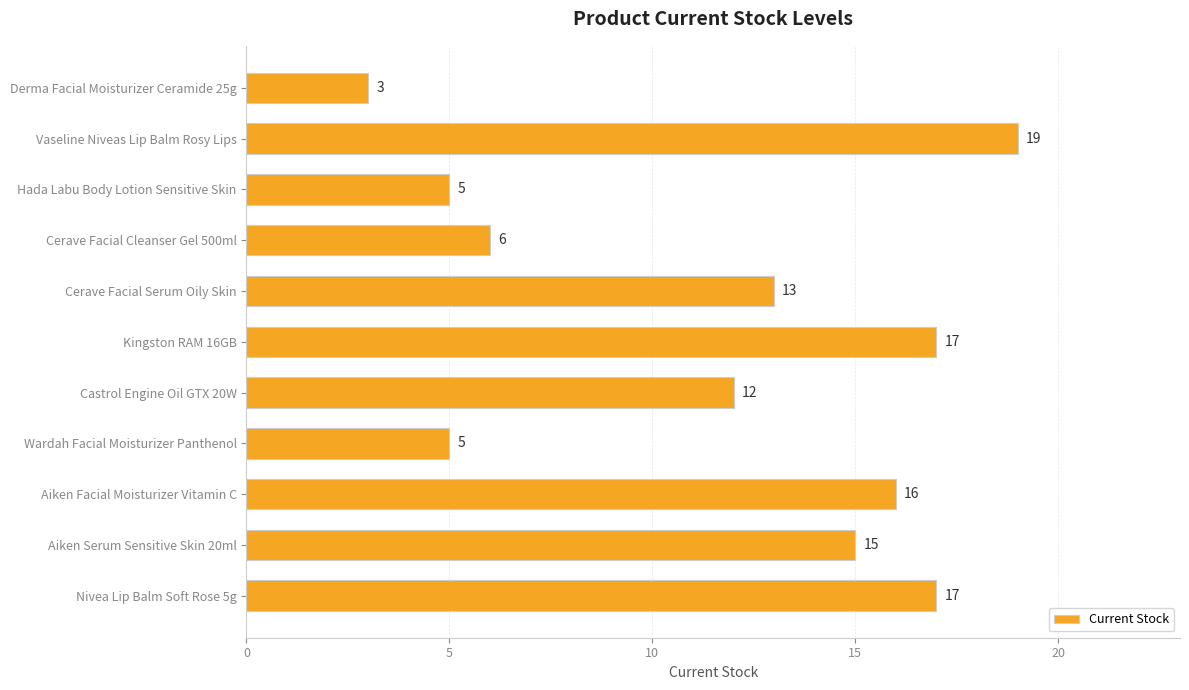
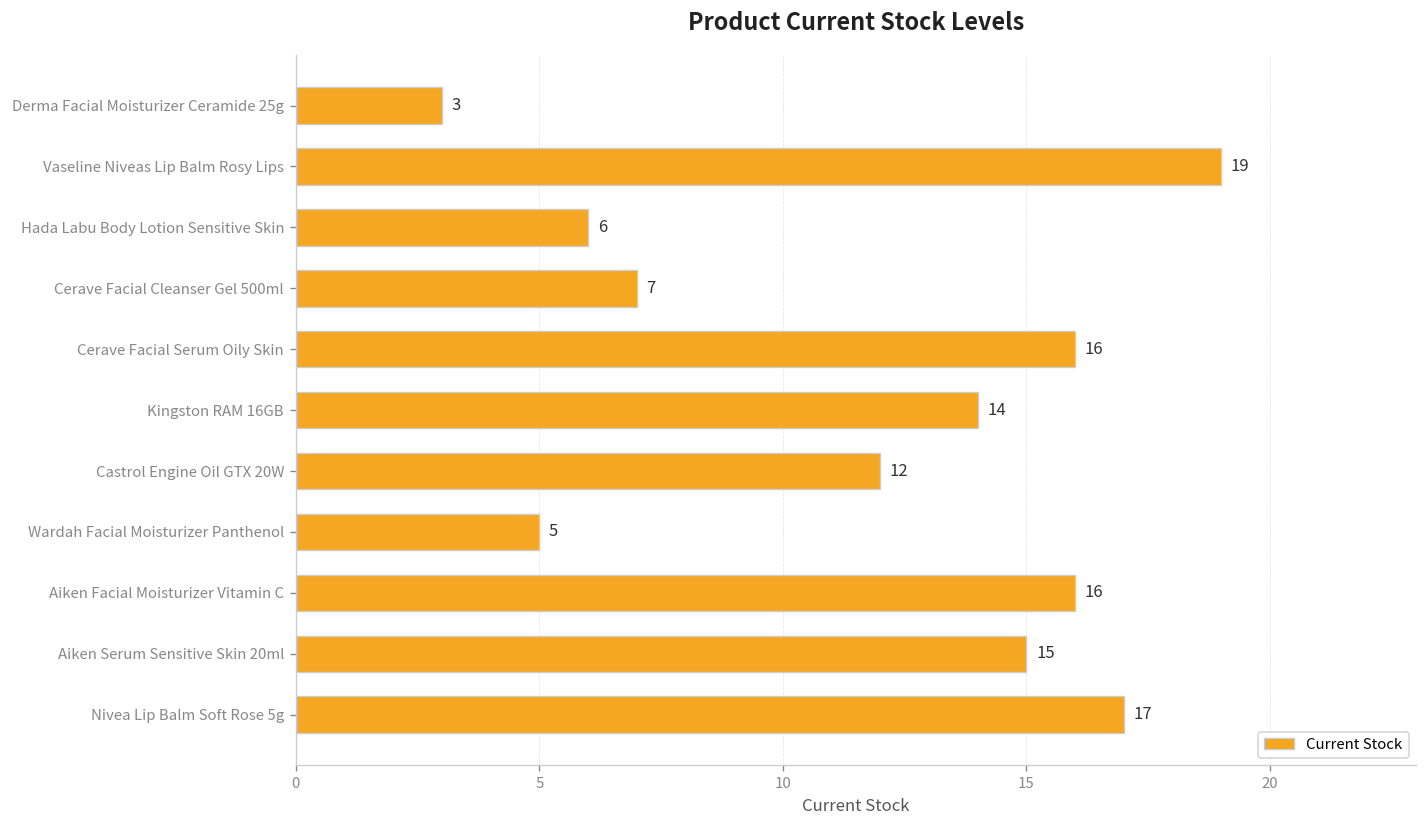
Hada Labu Body Lotion Sensitive Skin: 5 -> 6
Cerave Facial Cleanser Gel 500ml: 6 -> 7
Cerave Facial Serum Oily Skin: 13 -> 16
Kingston RAM 16GB: 17 -> 14
